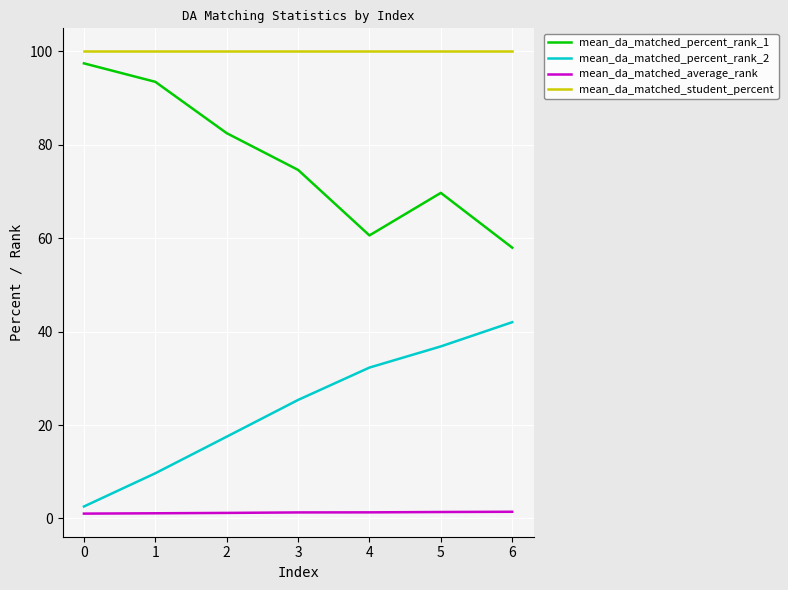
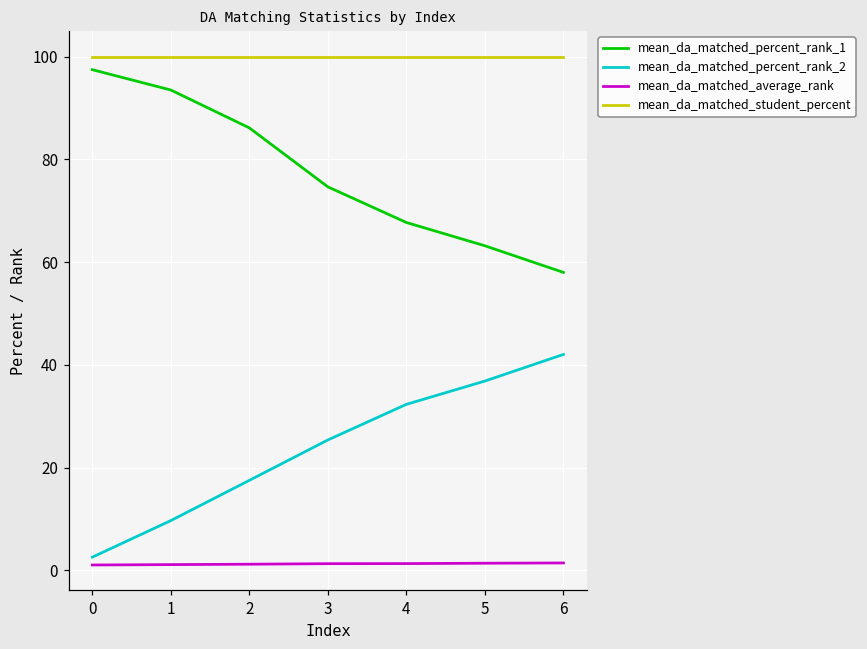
mean_da_matched_percent_rank_1, 2: 82 -> 86
mean_da_matched_percent_rank_1, 4: 61 -> 68
mean_da_matched_percent_rank_1, 5: 70 -> 63
